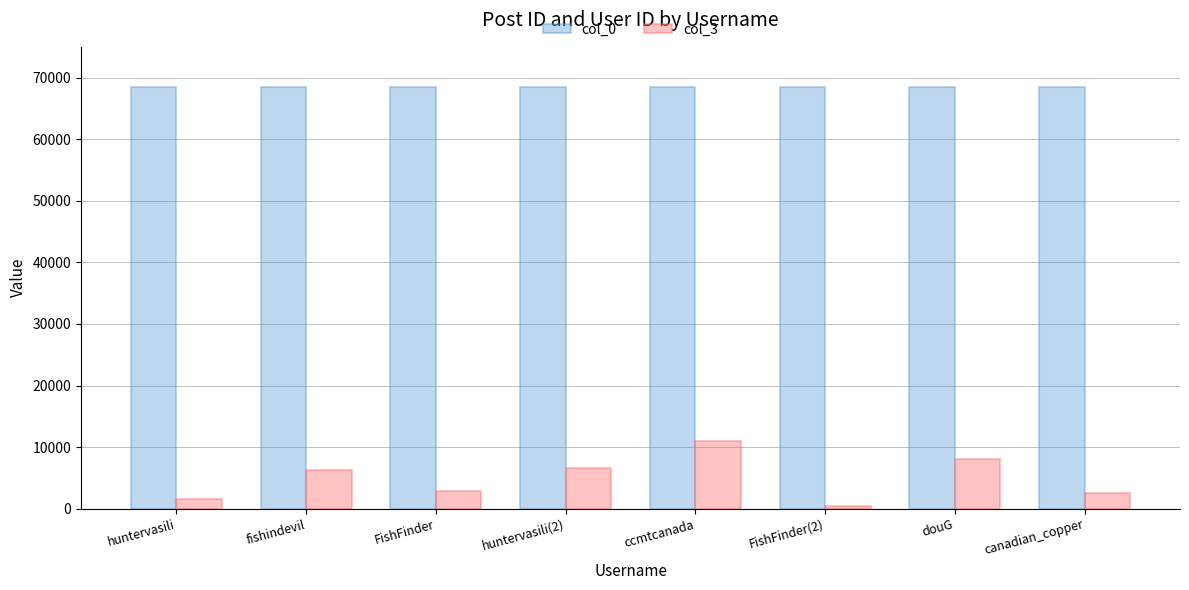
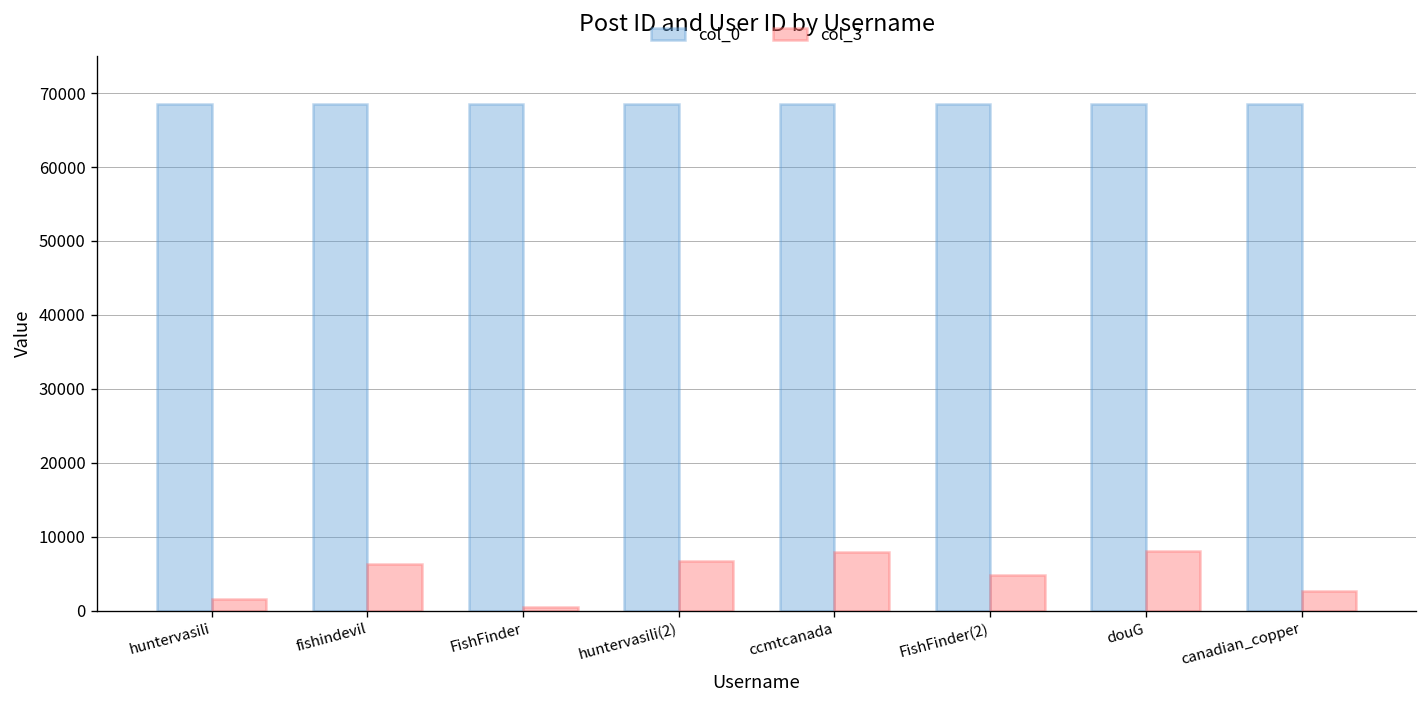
col_3, FishFinder: 3000 -> 0
col_3, ccmtcanada: 11000 -> 8000
col_3, FishFinder(2): 0 -> 5000
